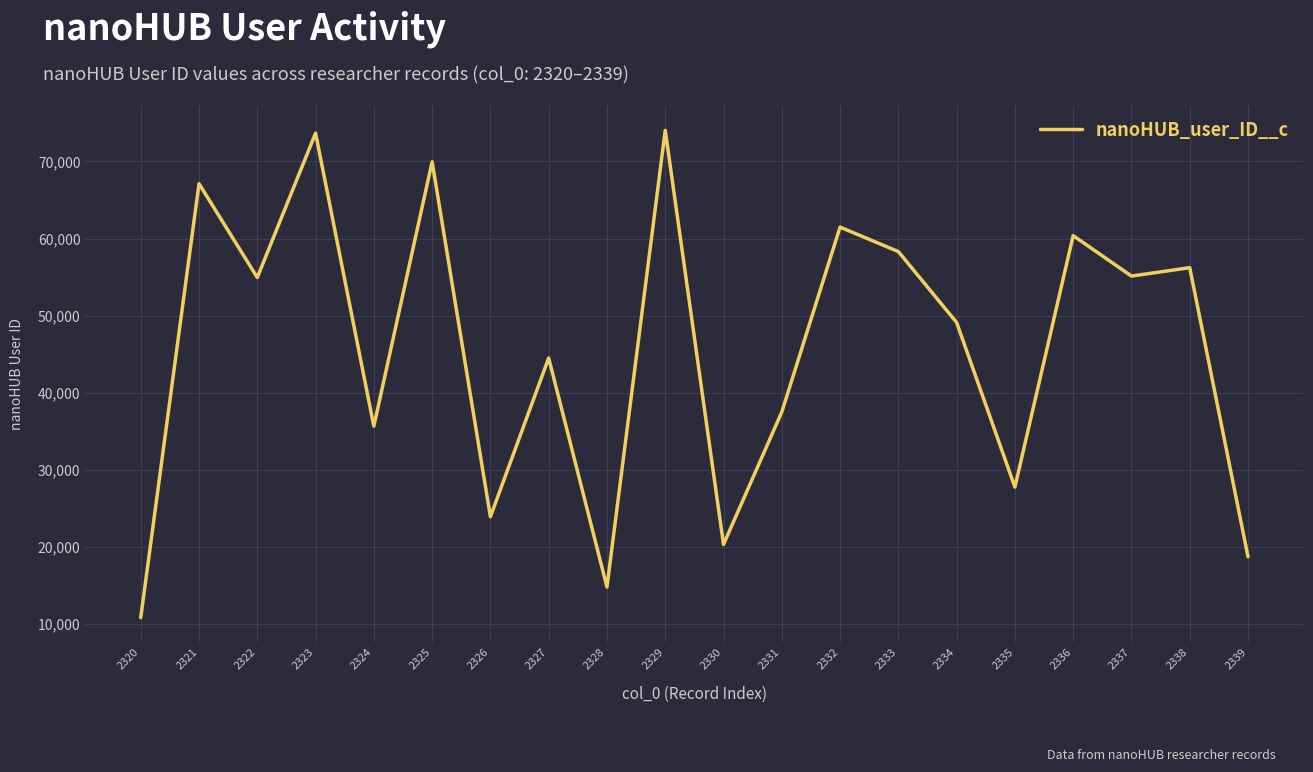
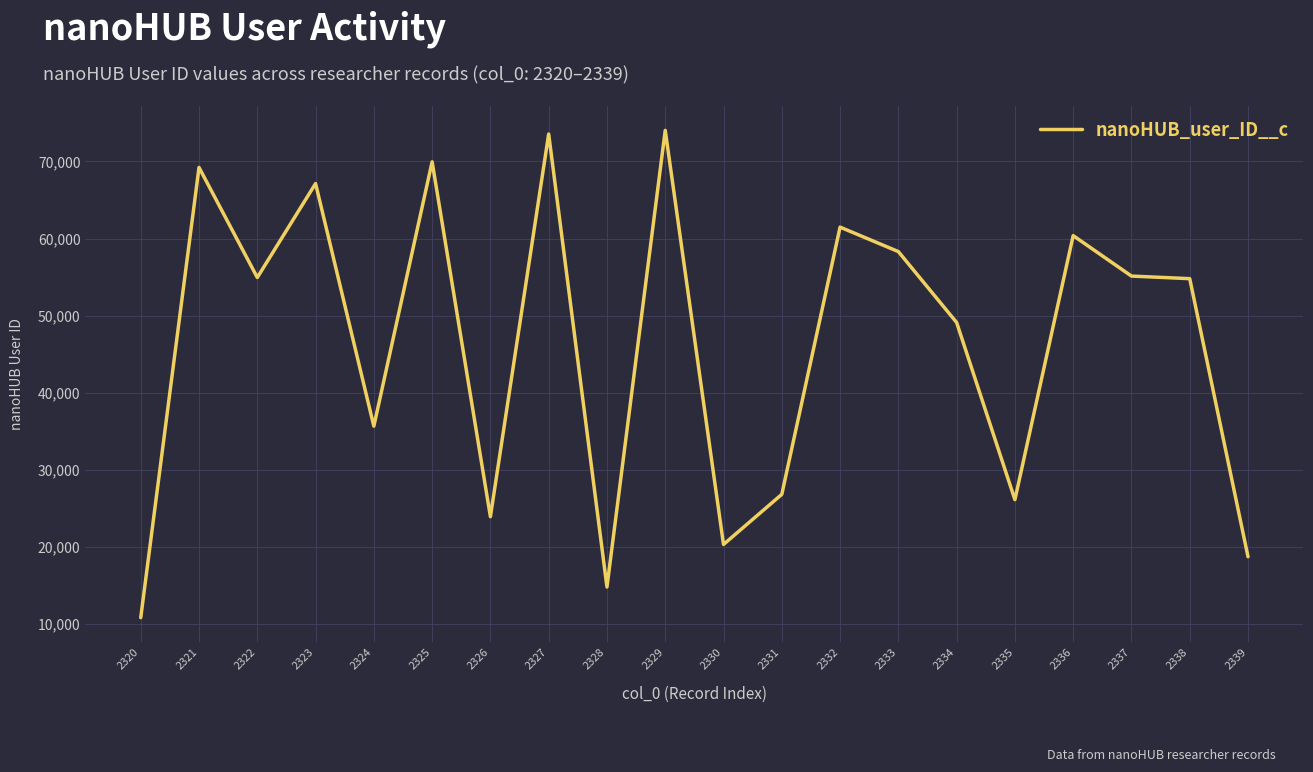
2321: 67,000 -> 69,000
2323: 74,000 -> 67,000
2327: 45,000 -> 74,000
2331: 38,000 -> 27,000
2335: 28,000 -> 26,000
2338: 56,000 -> 55,000
